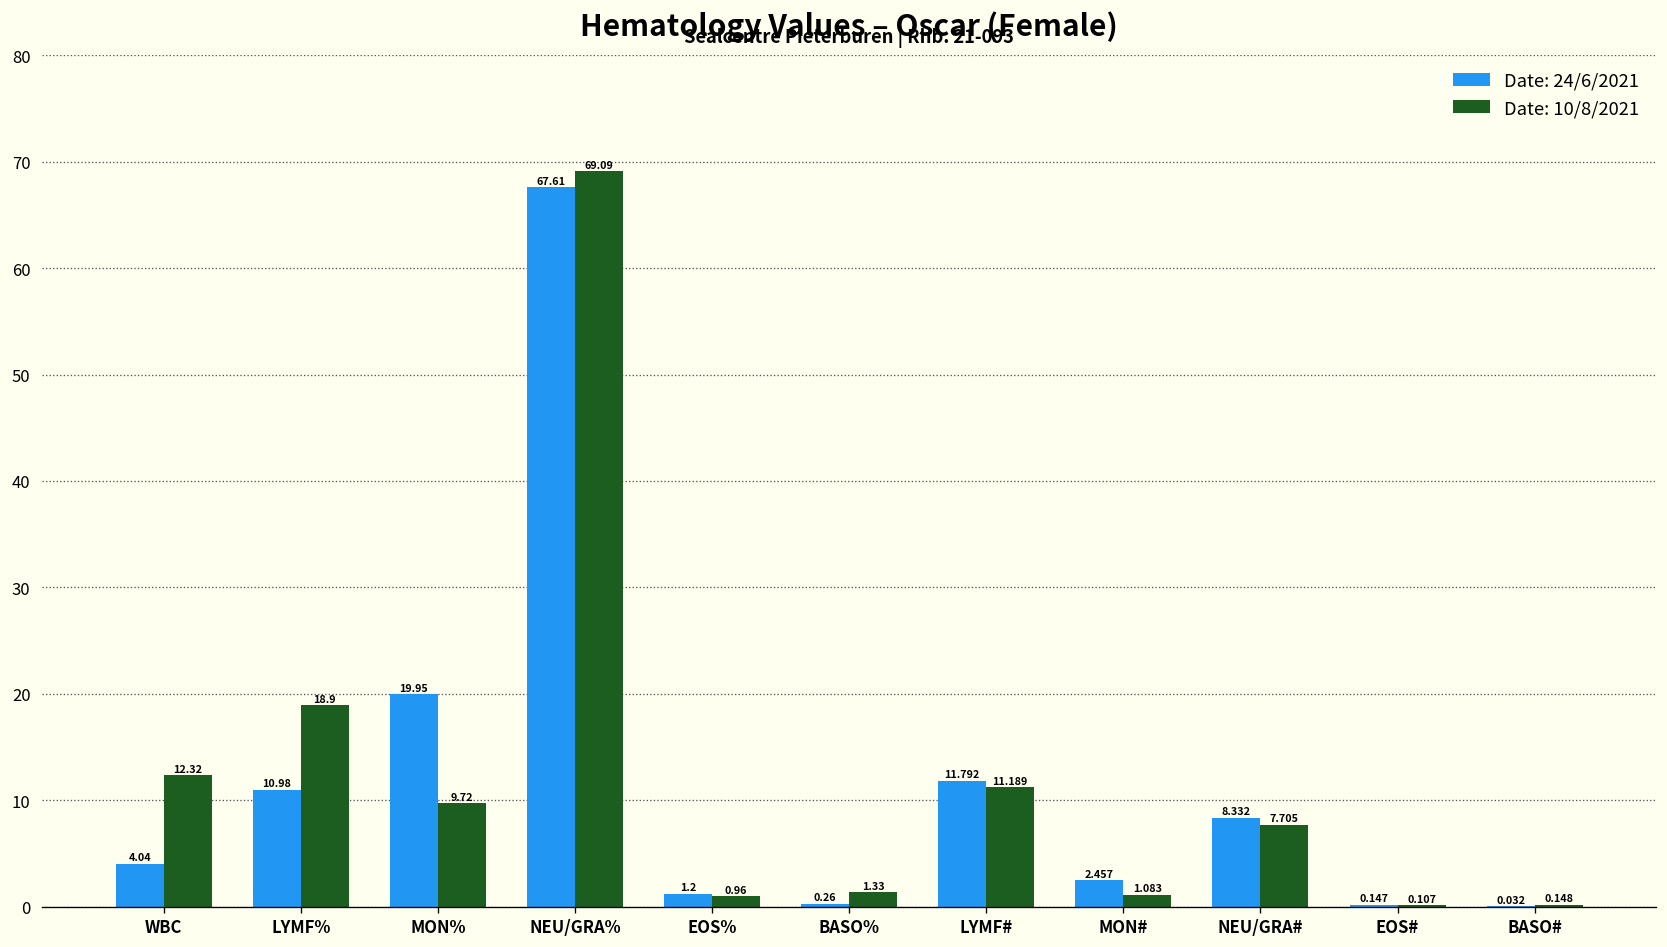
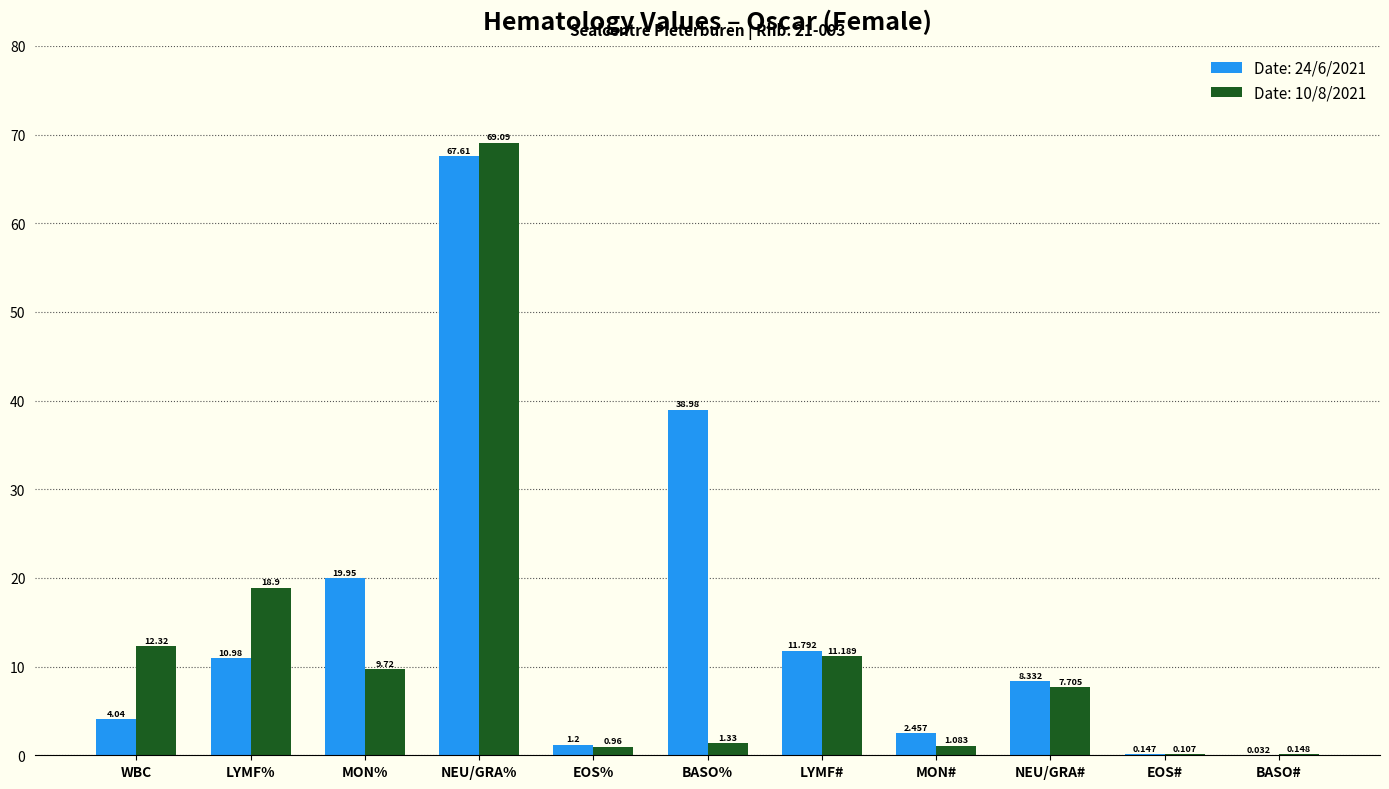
Date: 24/6/2021, BASO%: 0.26 -> 38.98
